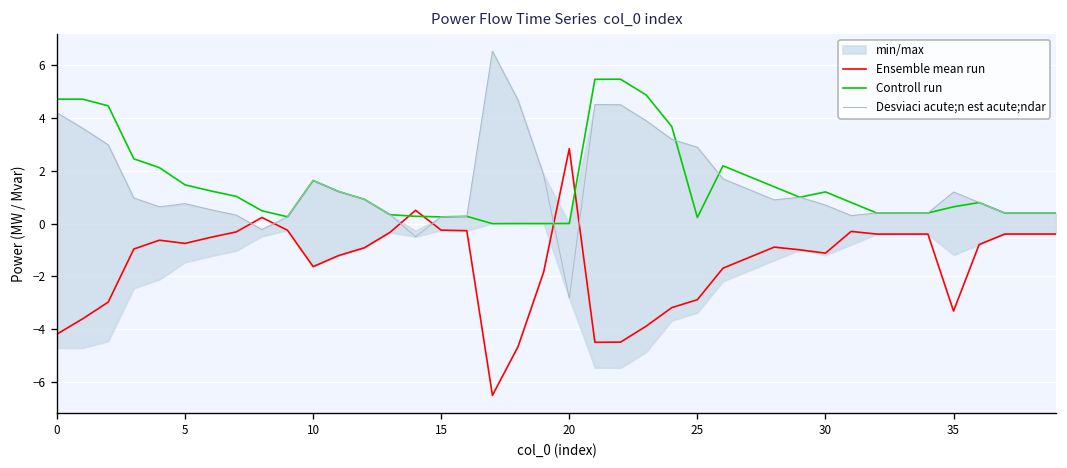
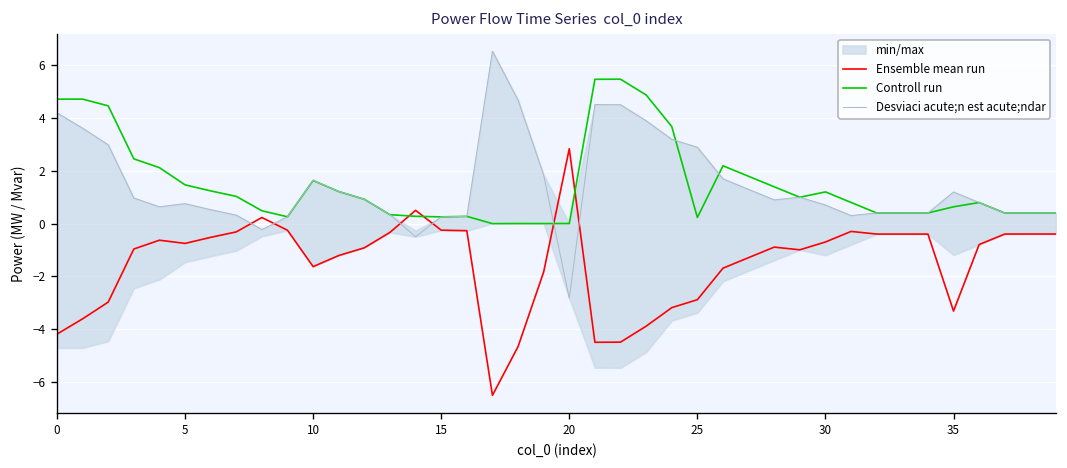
Ensemble mean run, 30: -1.1 -> -0.7
